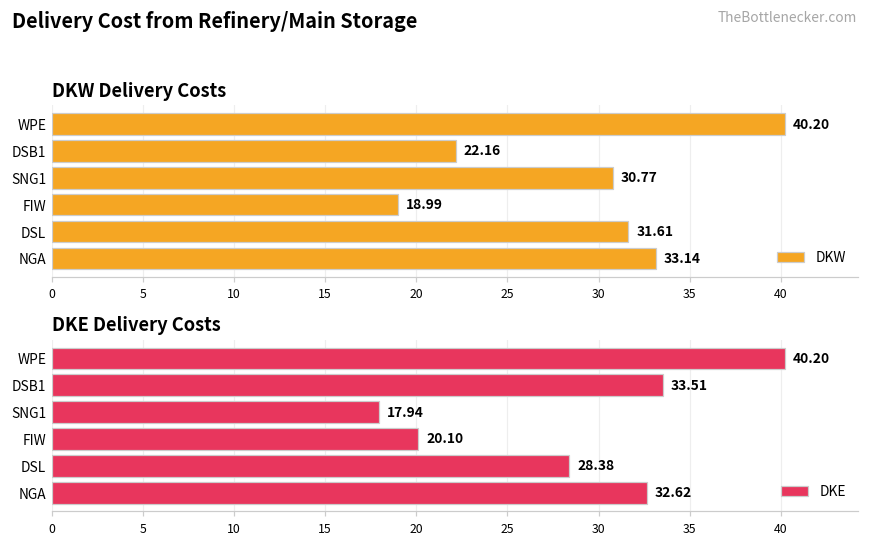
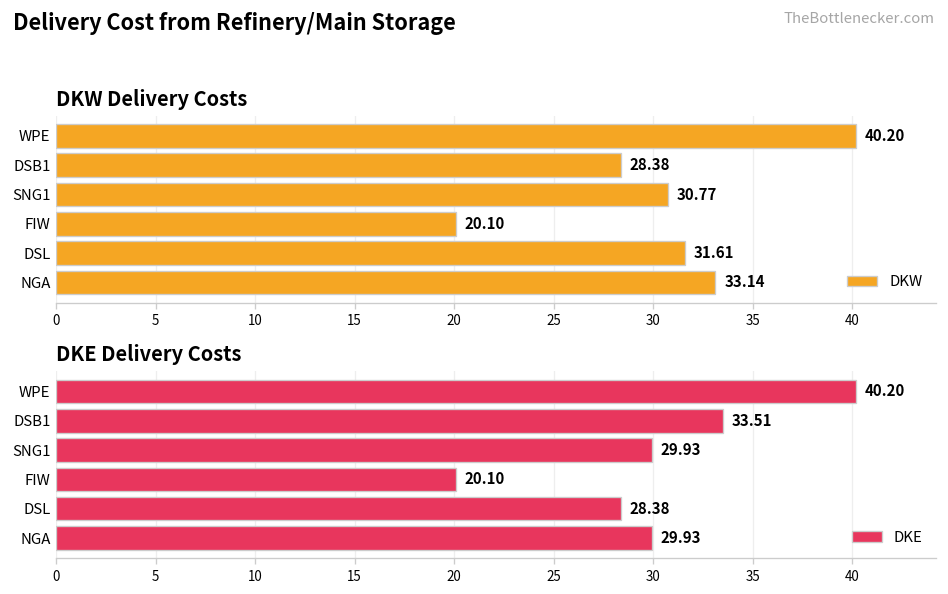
DKW Delivery Costs, DSB1: 22.16 -> 28.38
DKW Delivery Costs, FIW: 18.99 -> 20.10
DKE Delivery Costs, SNG1: 17.94 -> 29.93
DKE Delivery Costs, NGA: 32.62 -> 29.93
